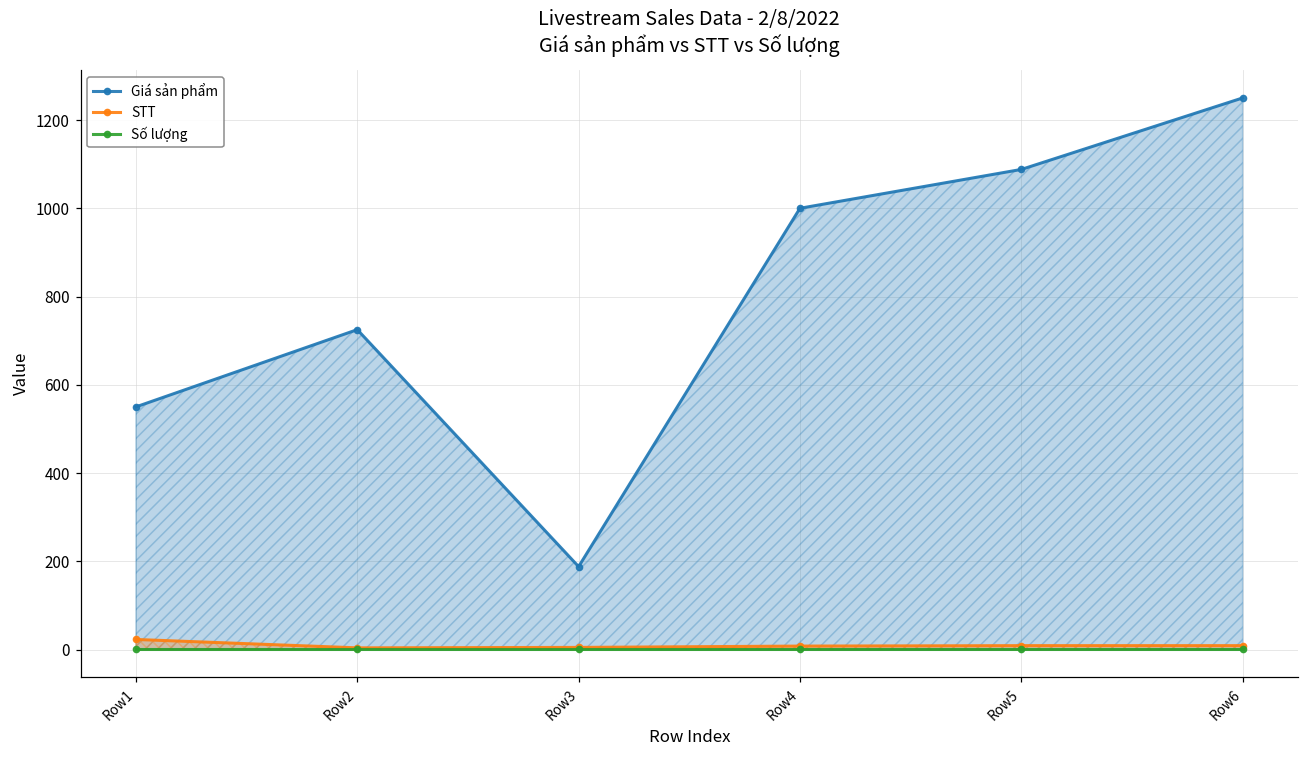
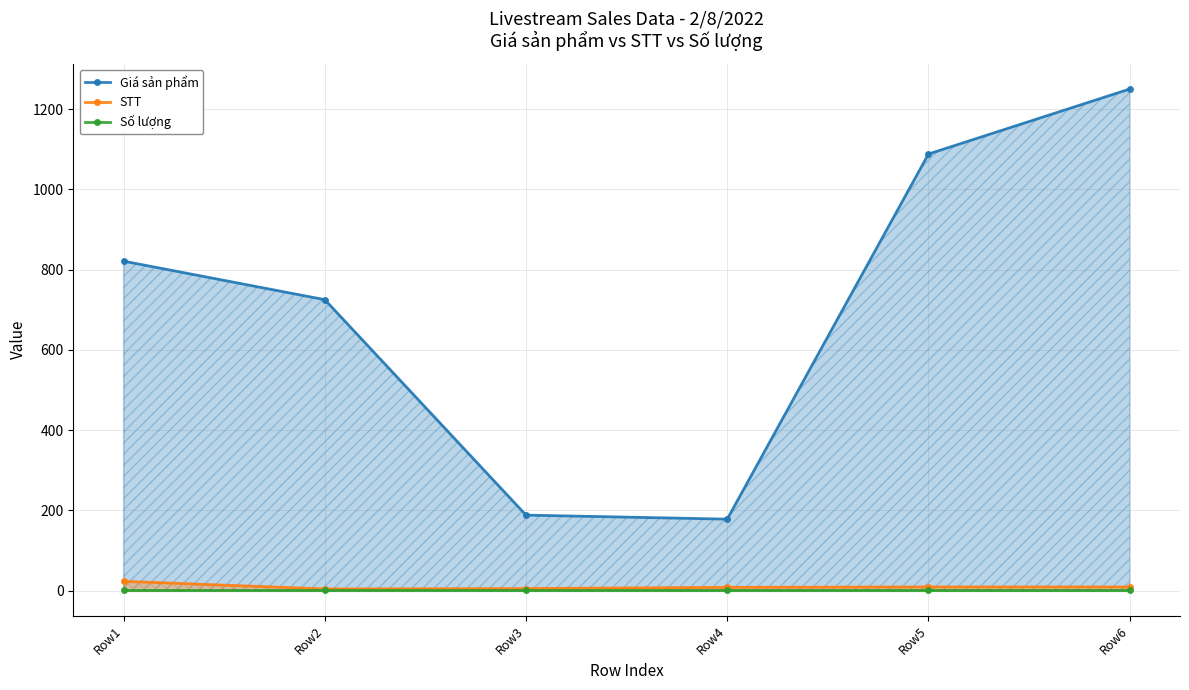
Giá sản phẩm, Row1: 550 -> 820
Giá sản phẩm, Row4: 1000 -> 180
